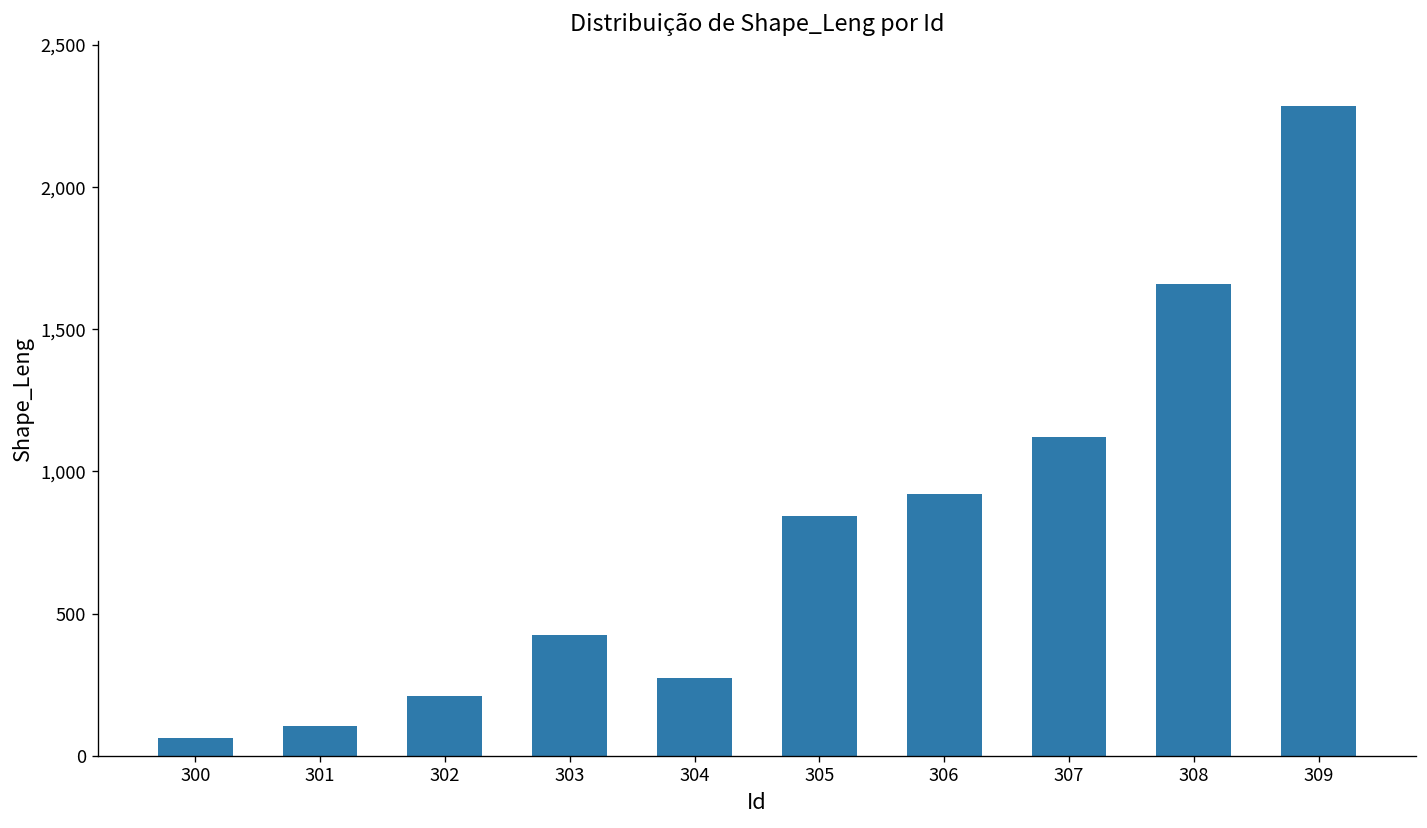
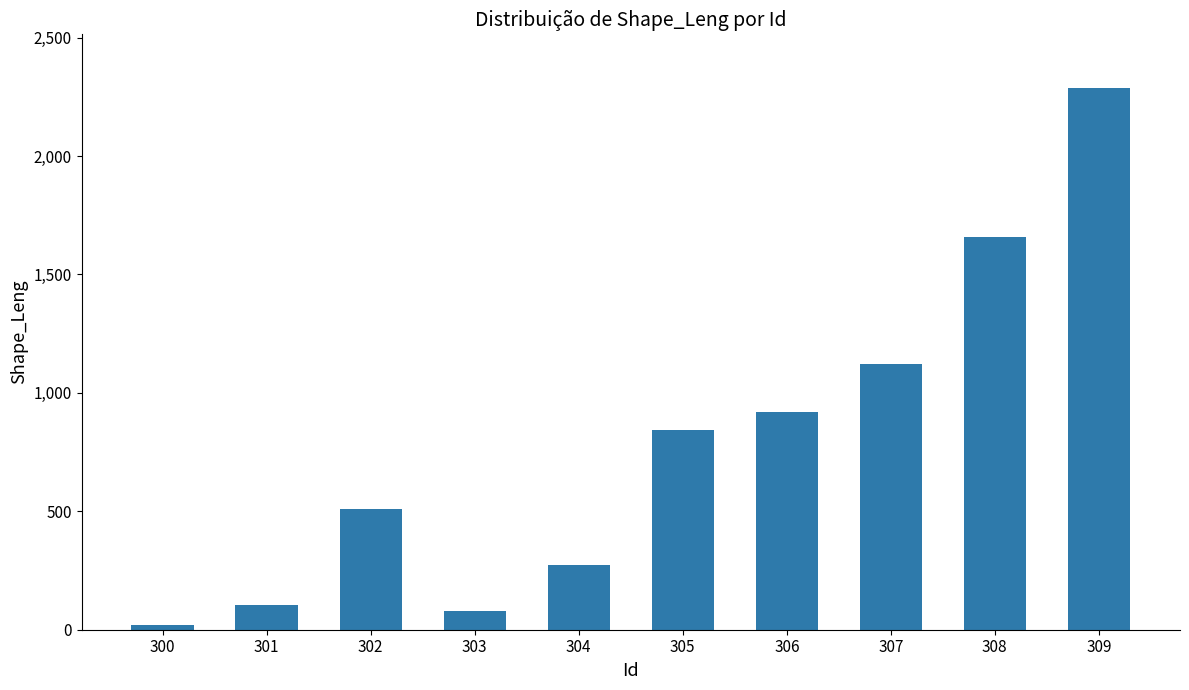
300: 60 -> 20
302: 210 -> 510
303: 430 -> 80
